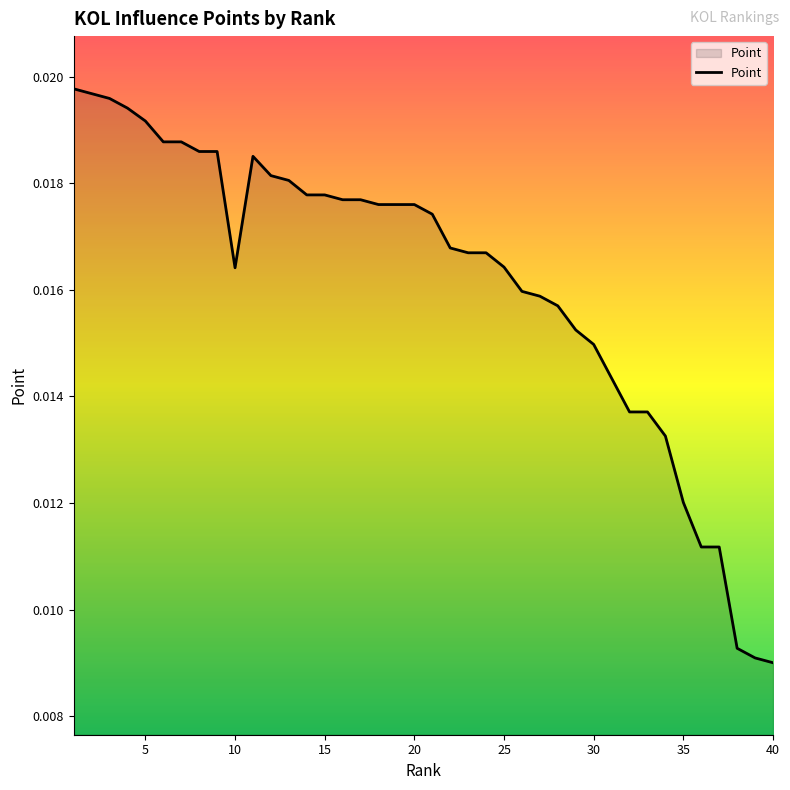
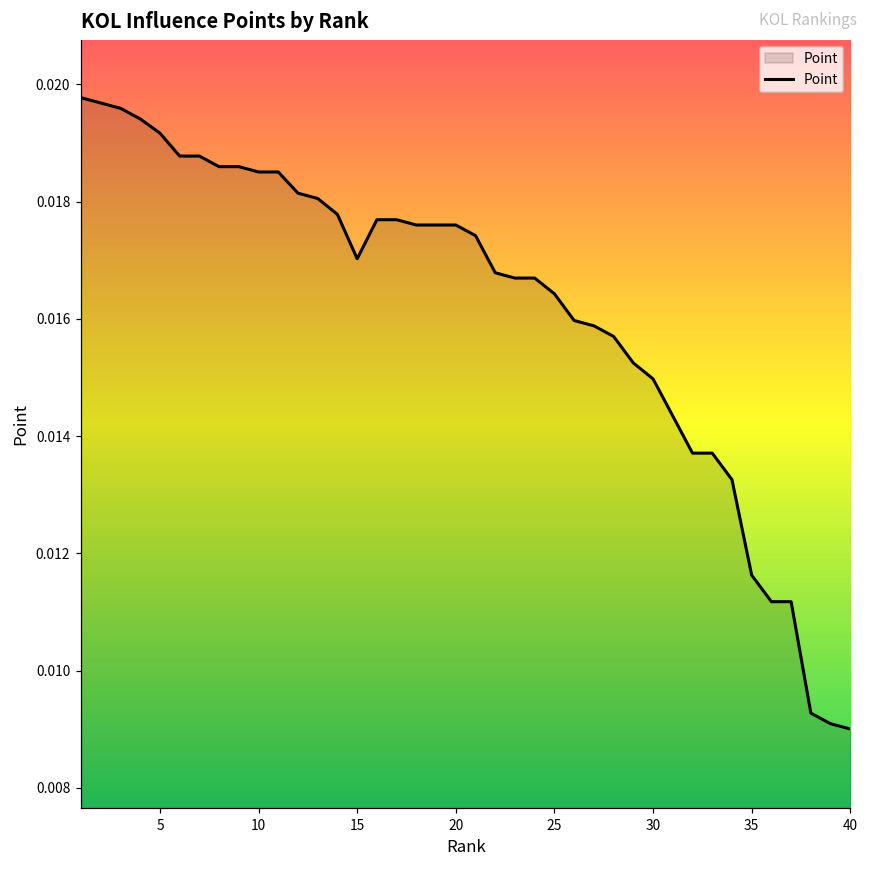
10: 0.0164 -> 0.0185
15: 0.0178 -> 0.0170
35: 0.0120 -> 0.0116
